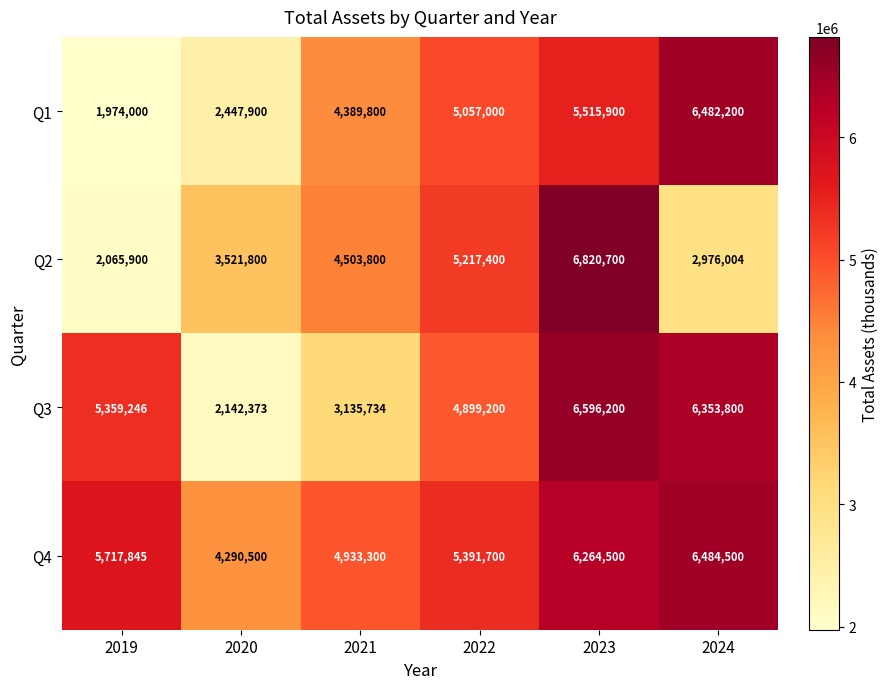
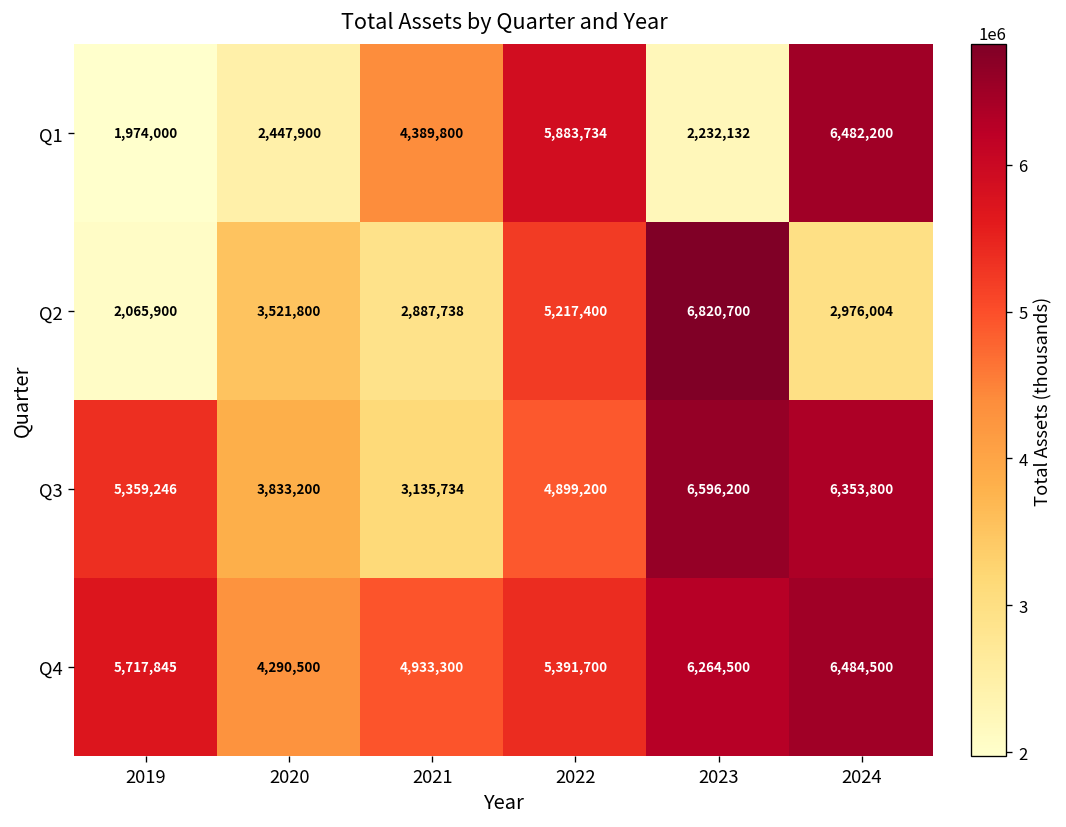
Q1, 2022: 5,057,000 -> 5,883,734
Q1, 2023: 5,515,900 -> 2,232,132
Q2, 2021: 4,503,800 -> 2,887,738
Q3, 2020: 2,142,373 -> 3,833,200
